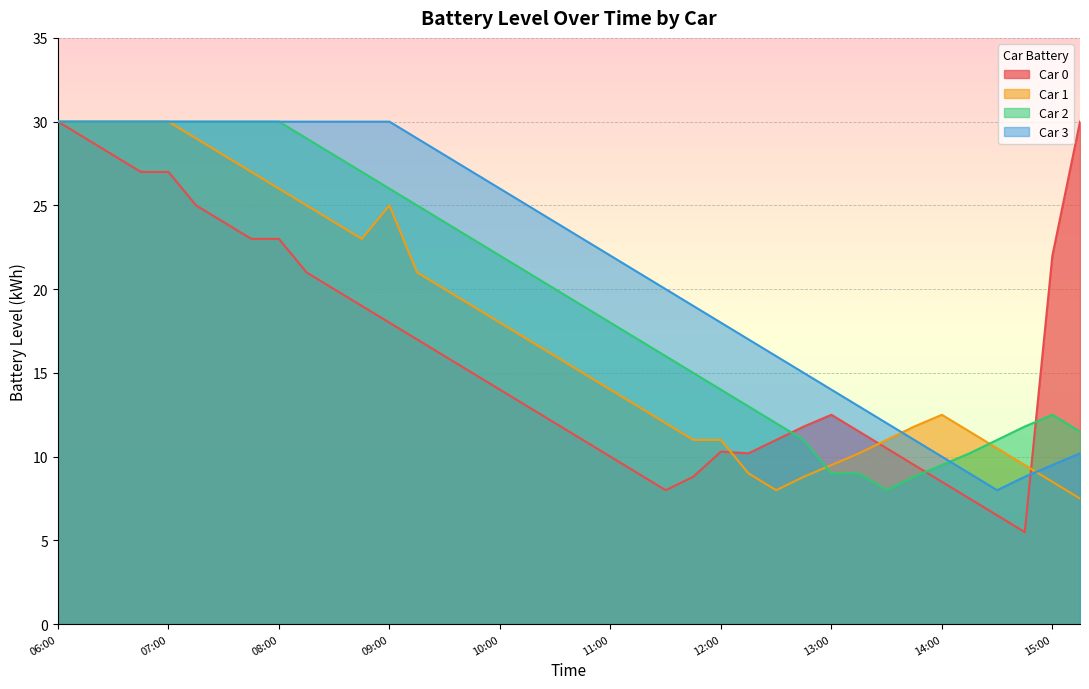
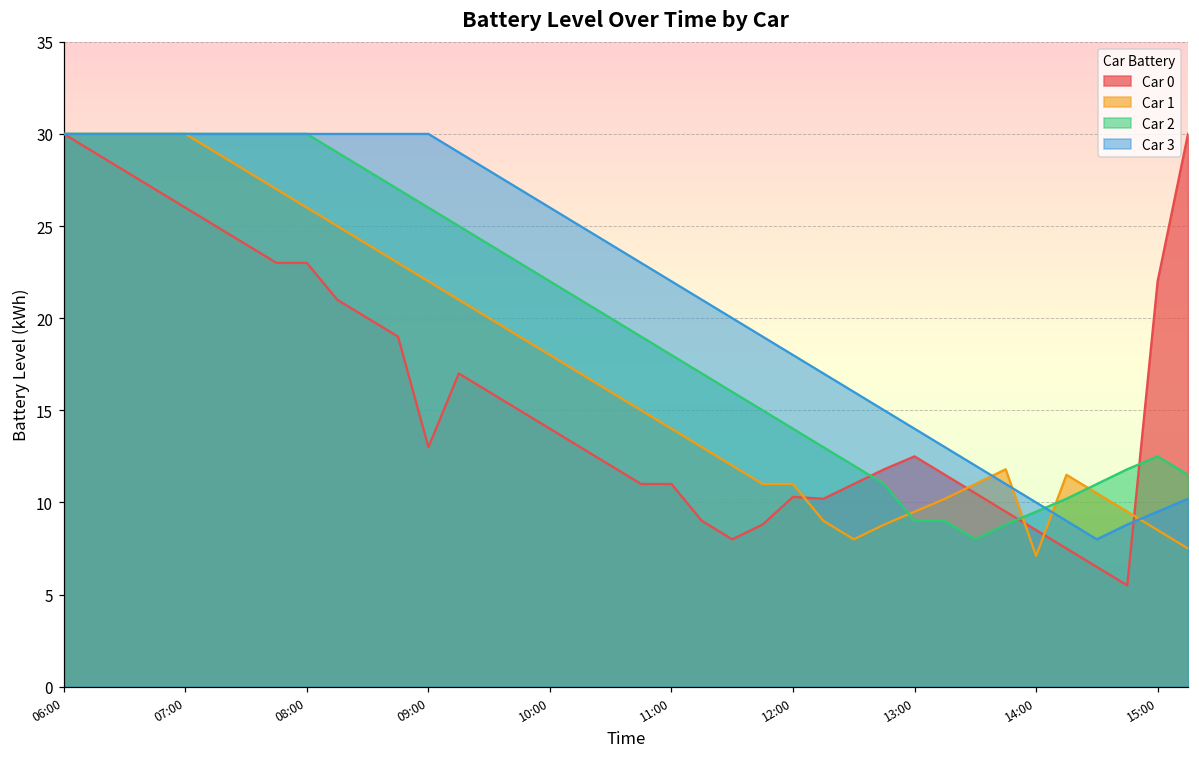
Car 0, 07:00: 27 -> 26
Car 0, 09:00: 18 -> 13
Car 1, 09:00: 25 -> 22
Car 0, 11:00: 10 -> 11
Car 1, 14:00: 12.5 -> 7.1
